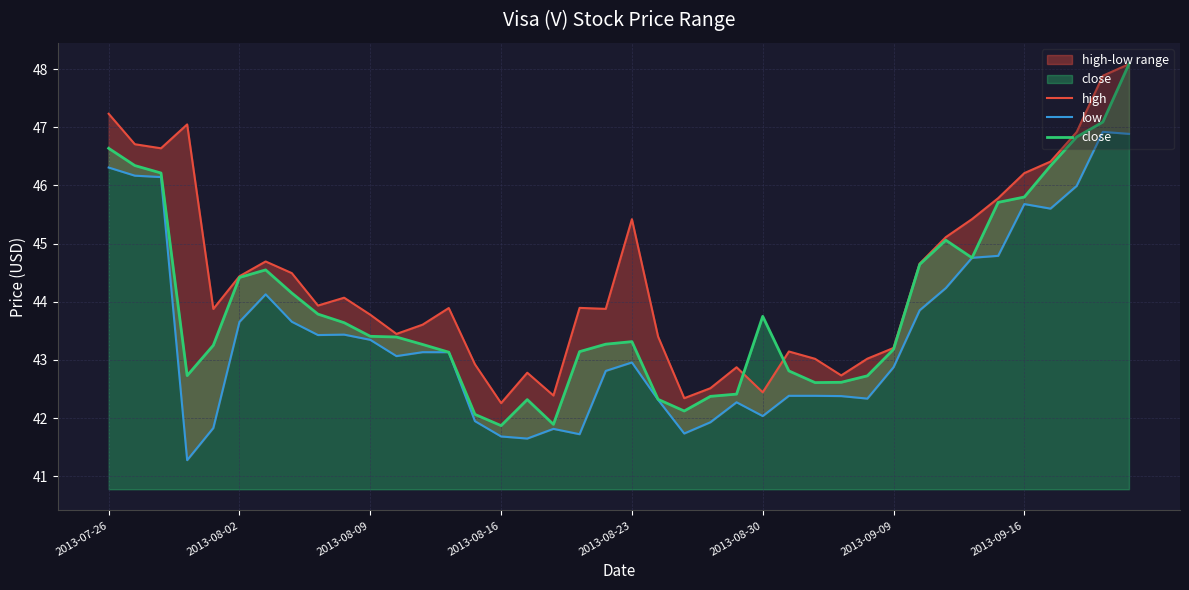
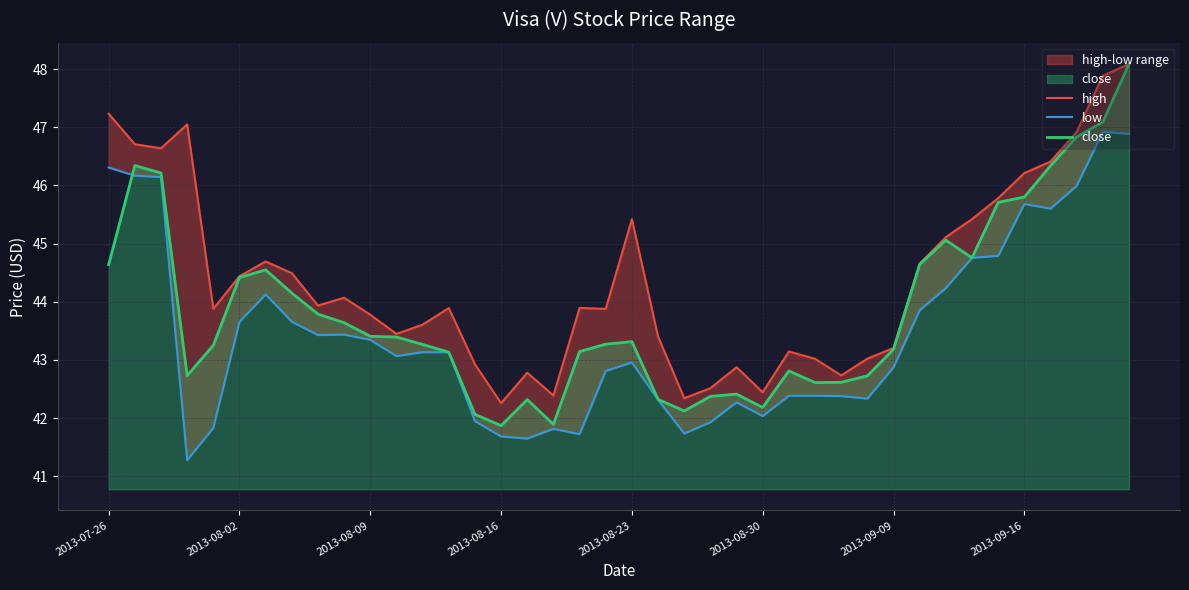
close, 2013-07-26: 46.6 -> 44.6
close, 2013-08-30: 43.8 -> 42.2
